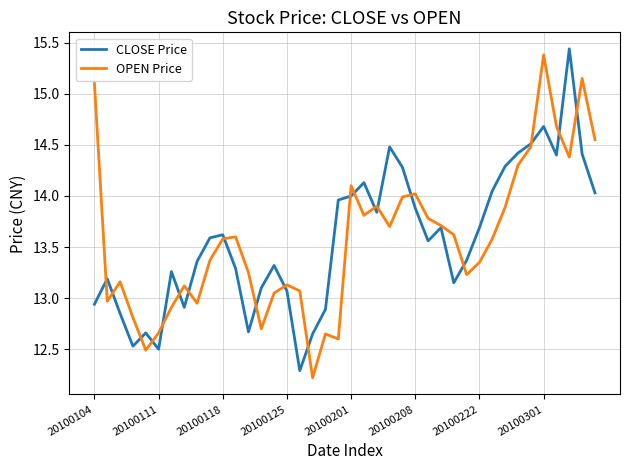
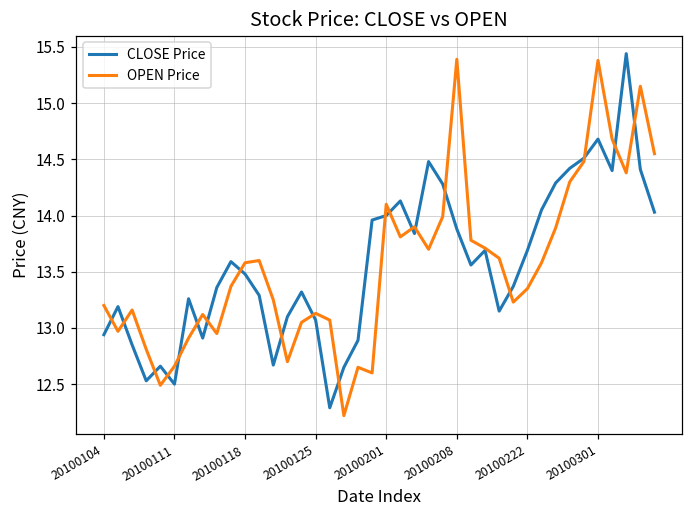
OPEN Price, 20100104: 15.1 -> 13.2
CLOSE Price, 20100118: 13.62 -> 13.48
OPEN Price, 20100208: 14.02 -> 15.39
